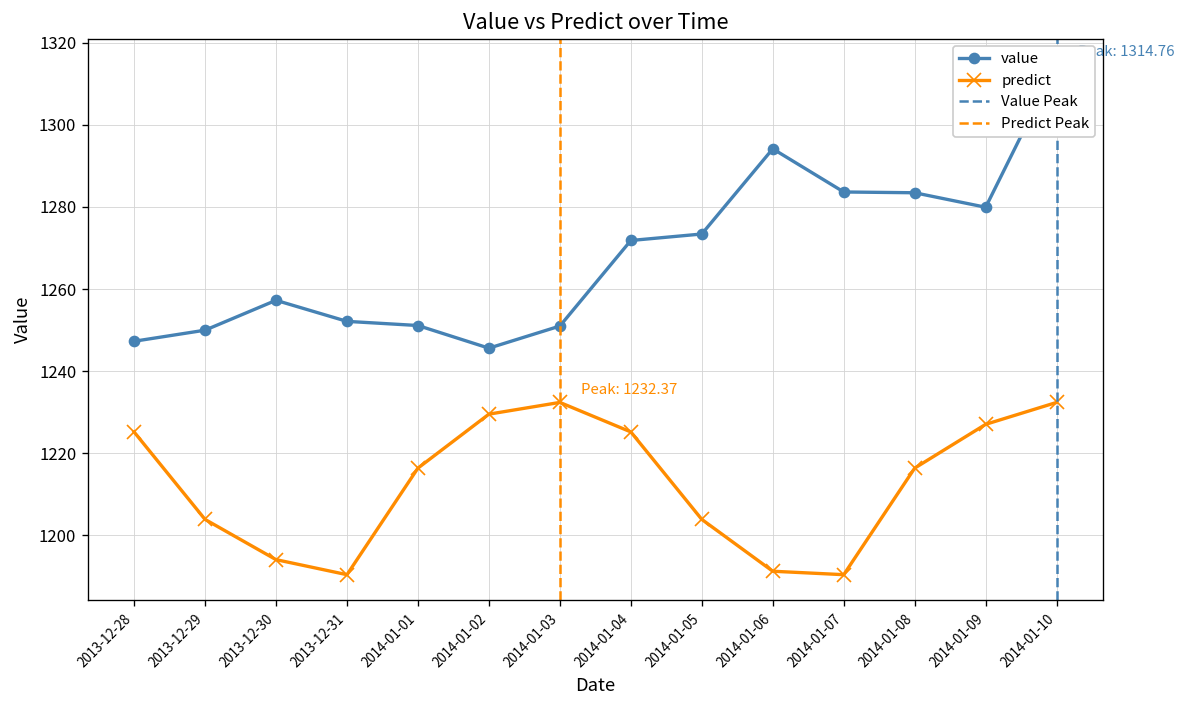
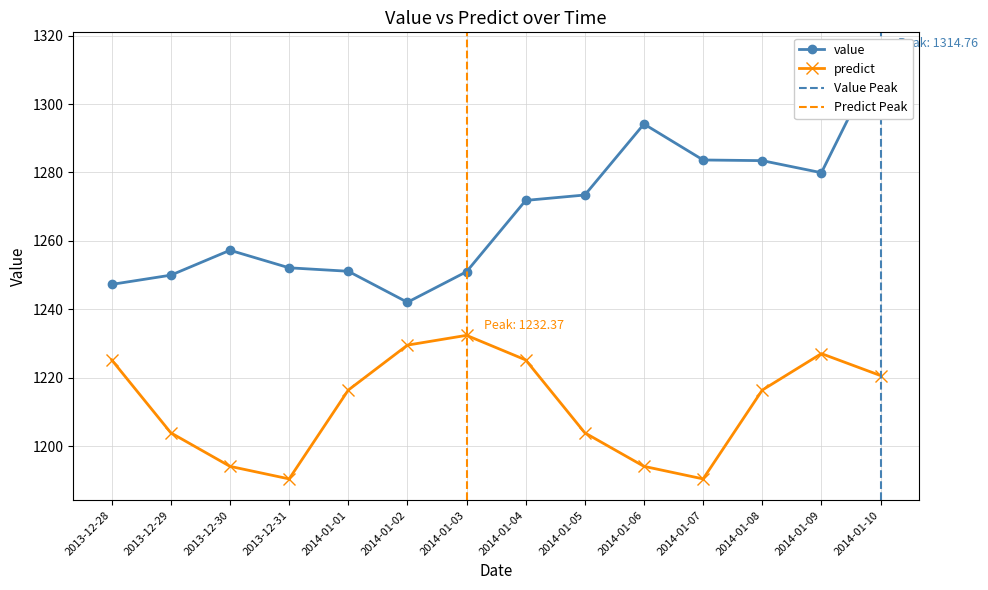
value, 2014-01-02: 1246 -> 1242
predict, 2014-01-06: 1191 -> 1194
predict, 2014-01-10: 1232 -> 1221
